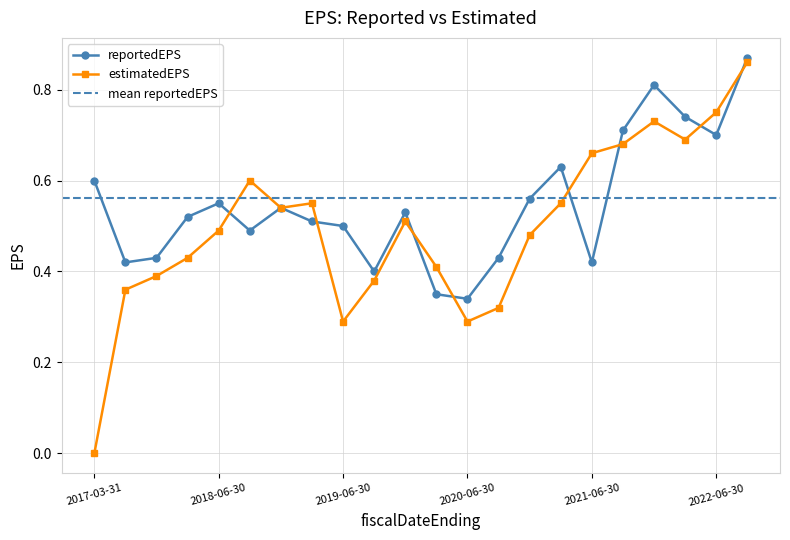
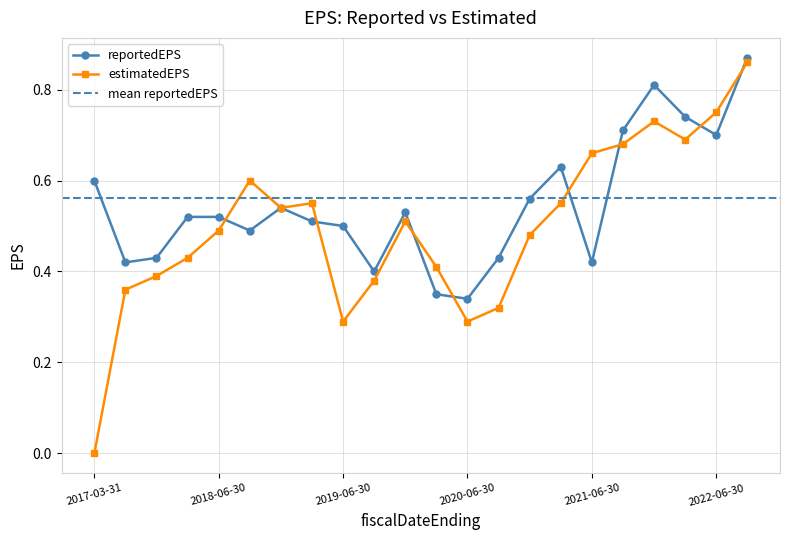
reportedEPS, 2018-06-30: 0.55 -> 0.52
